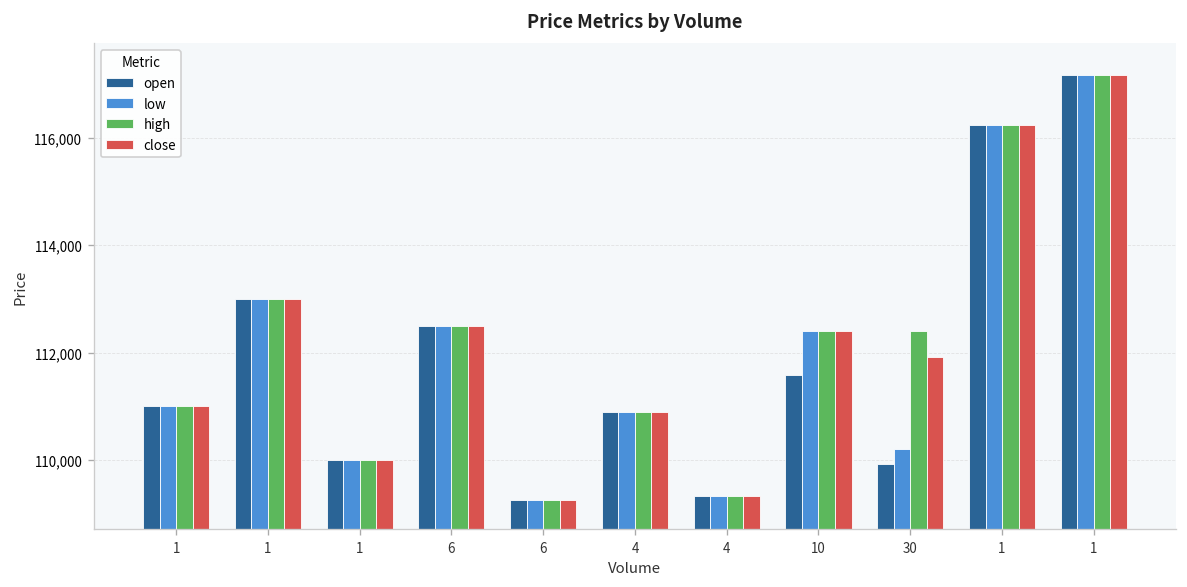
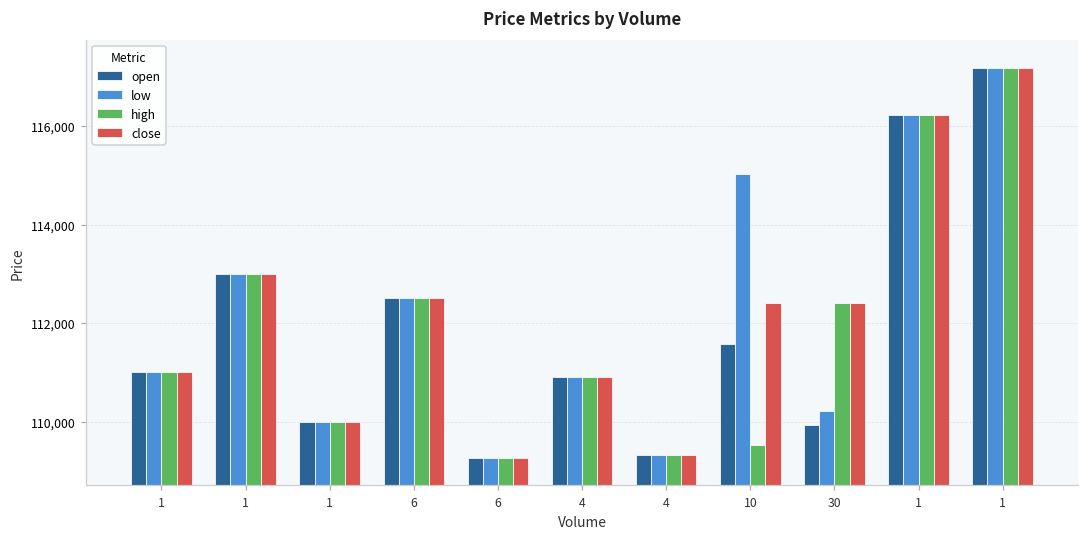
low, 10: 112,400 -> 115,000
high, 10: 112,400 -> 109,500
close, 30: 111,900 -> 112,400
